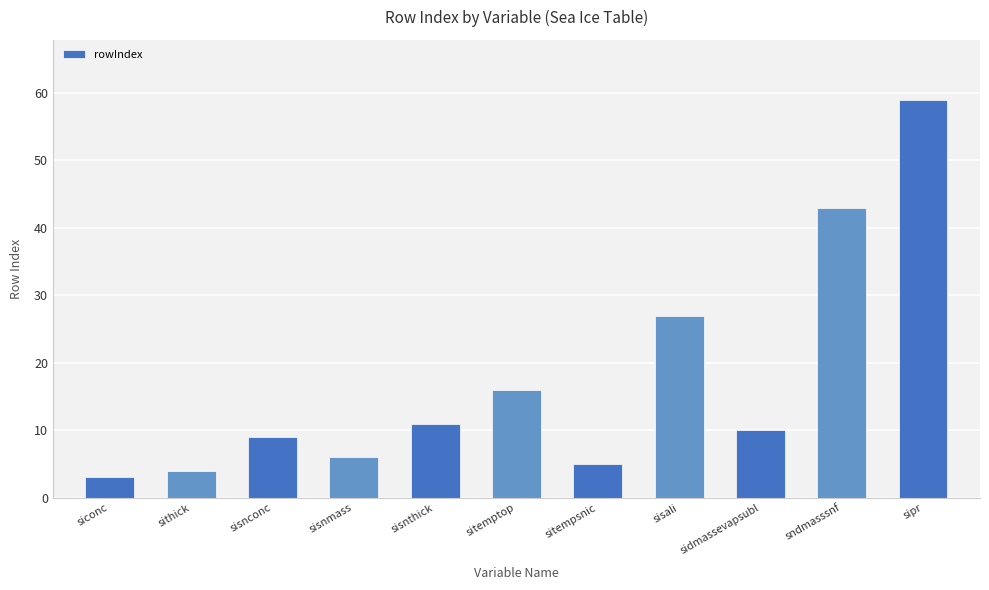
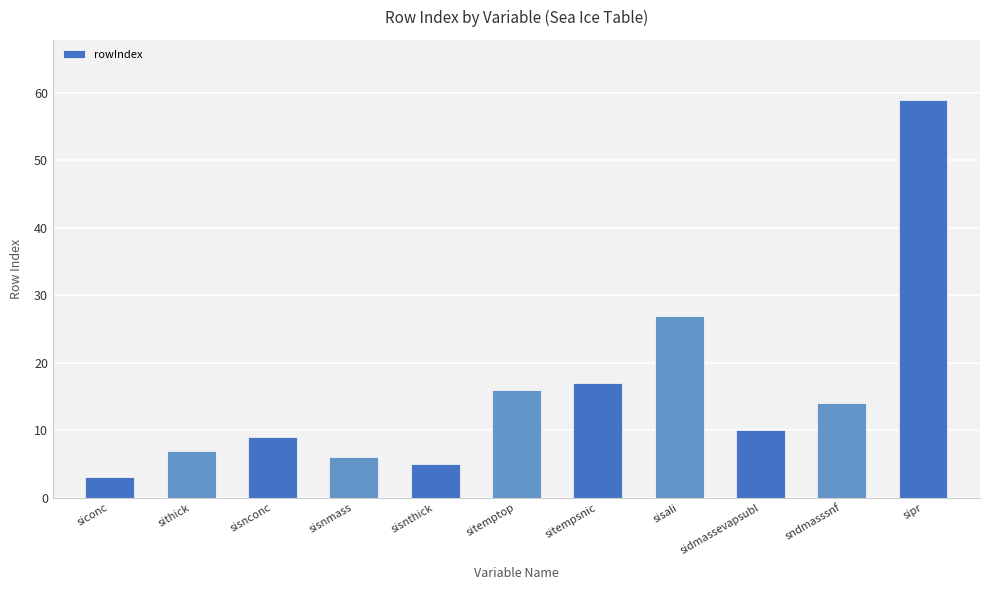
sithick: 4 -> 7
sisnthick: 11 -> 5
sitempsnic: 5 -> 17
sndmasssnf: 43 -> 14
